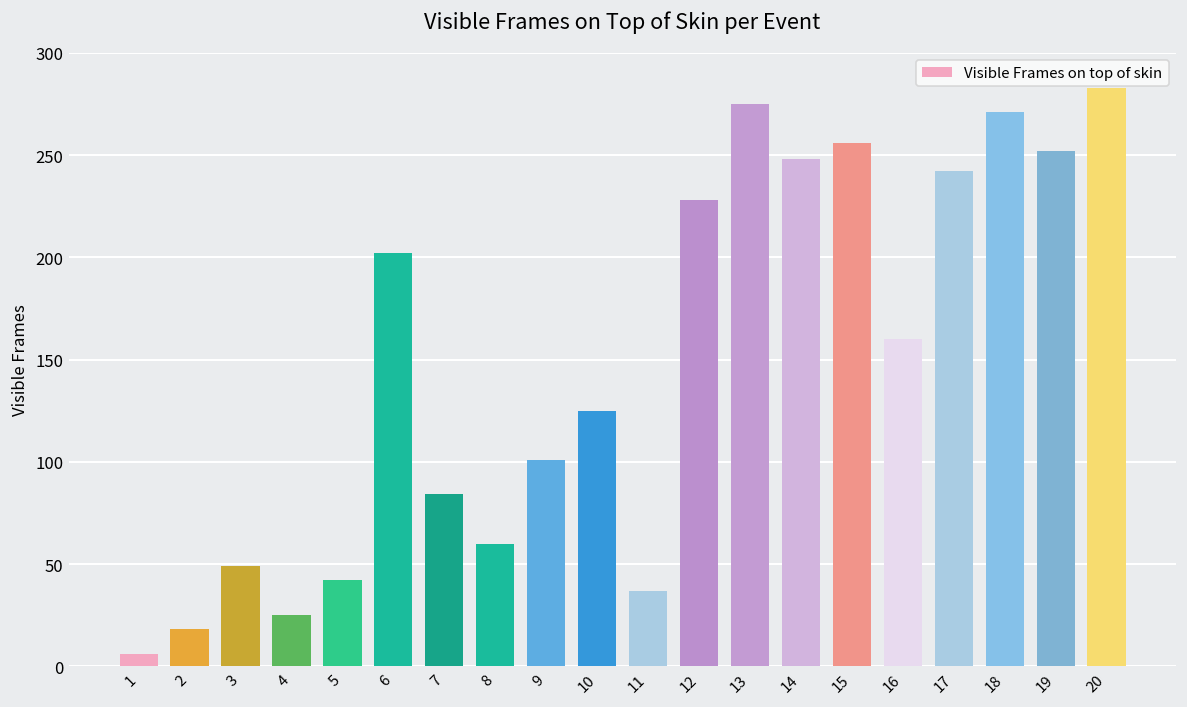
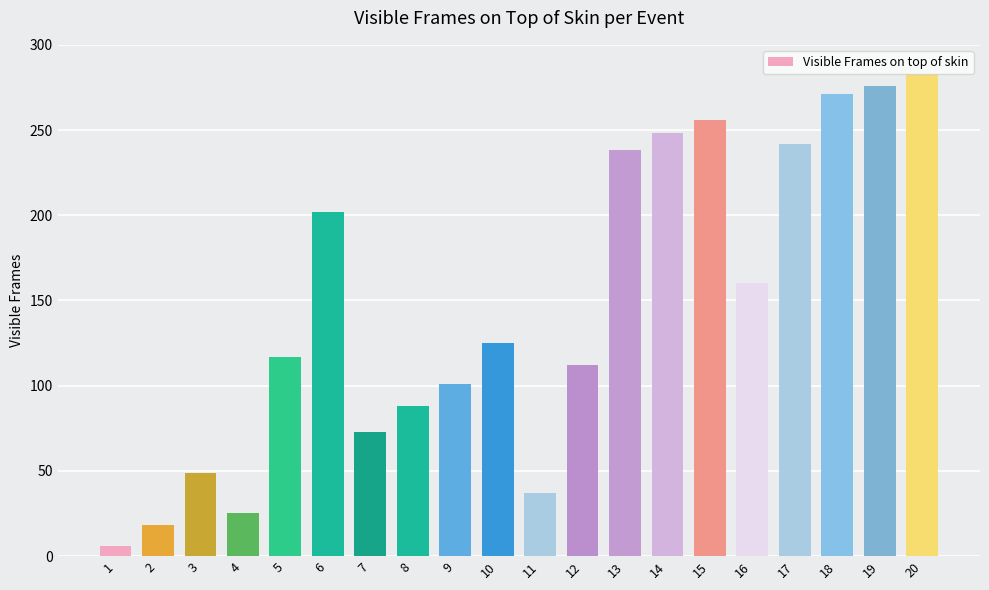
5: 42 -> 117
7: 84 -> 73
8: 60 -> 88
12: 228 -> 112
13: 275 -> 238
19: 252 -> 276
